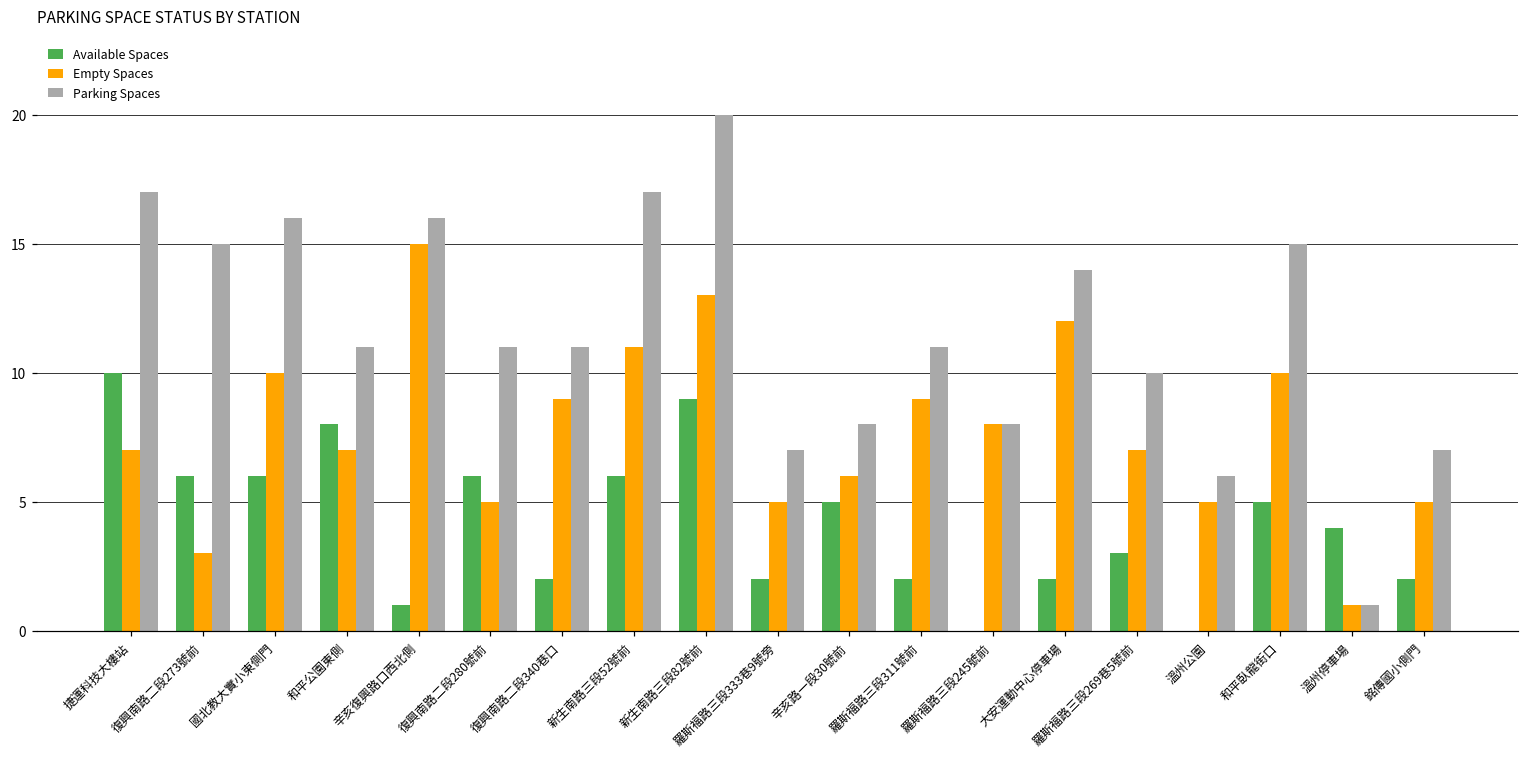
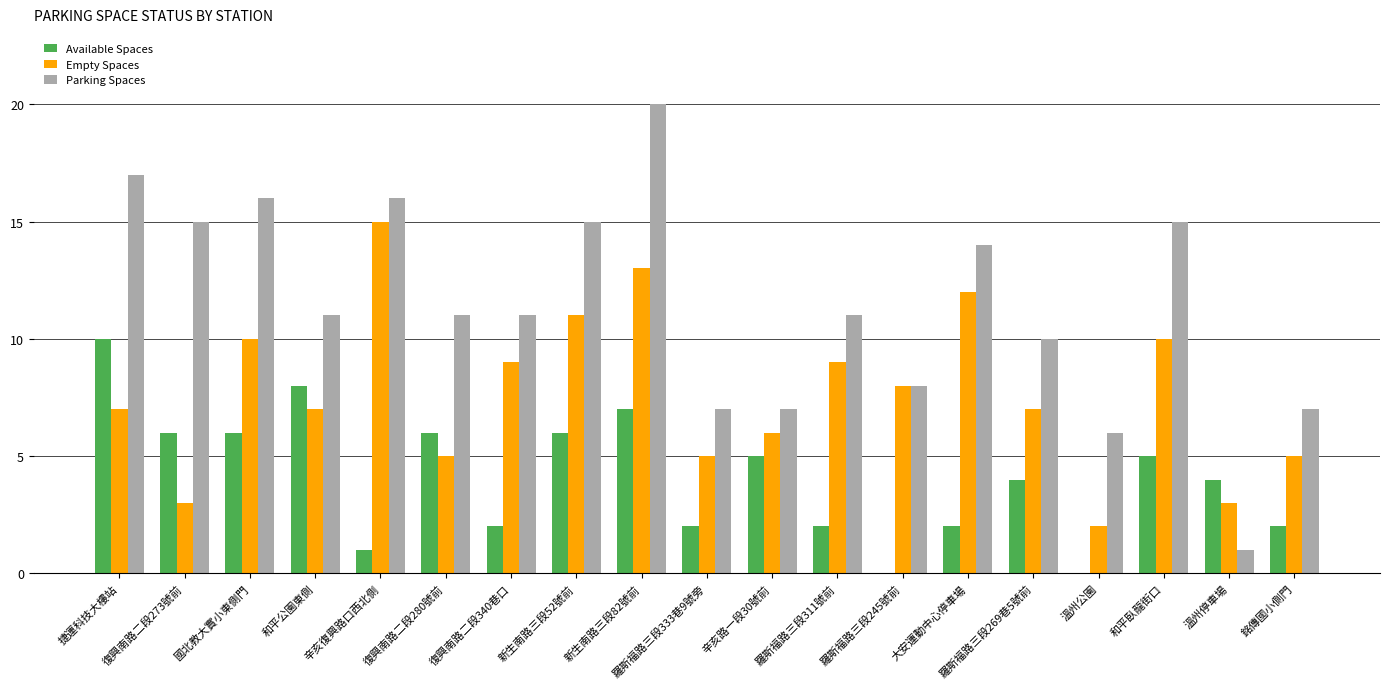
Parking Spaces, 新生南路三段52號前: 17 -> 15
Available Spaces, 新生南路三段82號前: 9 -> 7
Parking Spaces, 辛亥路一段30號前: 8 -> 7
Available Spaces, 羅斯福路三段269巷5號前: 3 -> 4
Empty Spaces, 溫州公園: 5 -> 2
Empty Spaces, 溫州停車場: 1 -> 3
